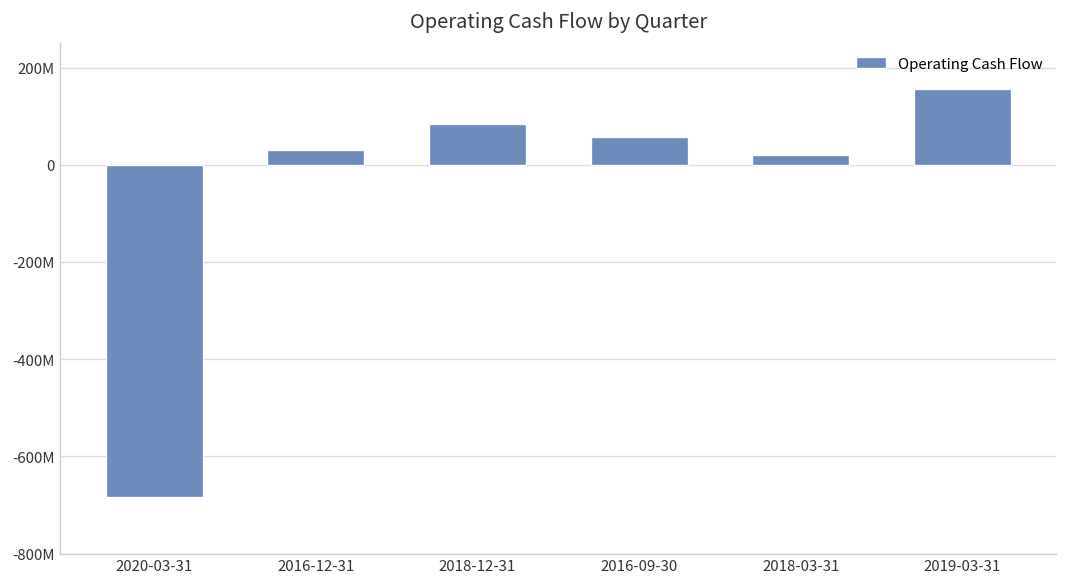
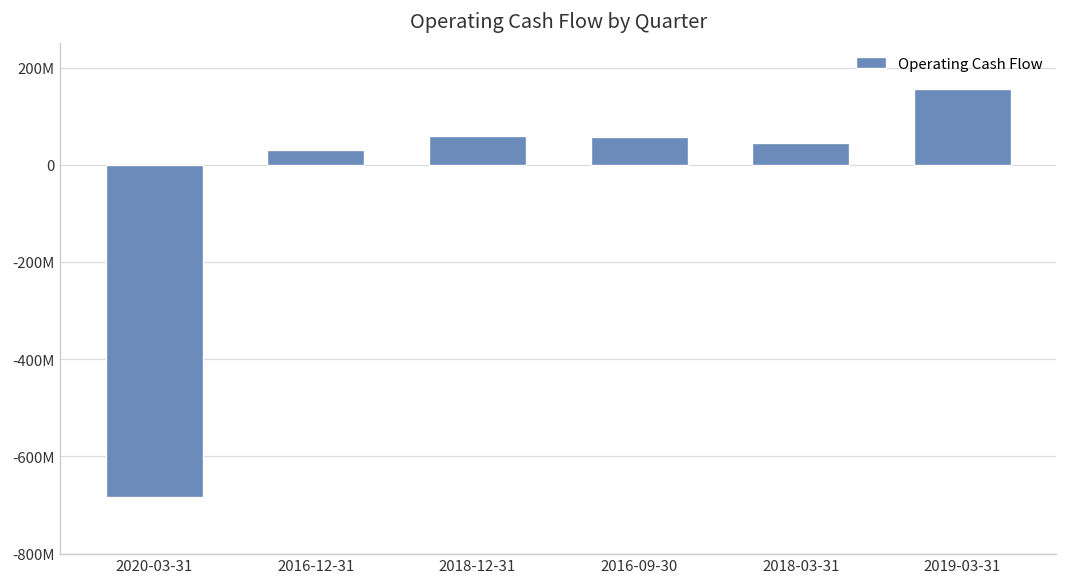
2018-12-31: 80000000 -> 60000000
2018-03-31: 20000000 -> 40000000
